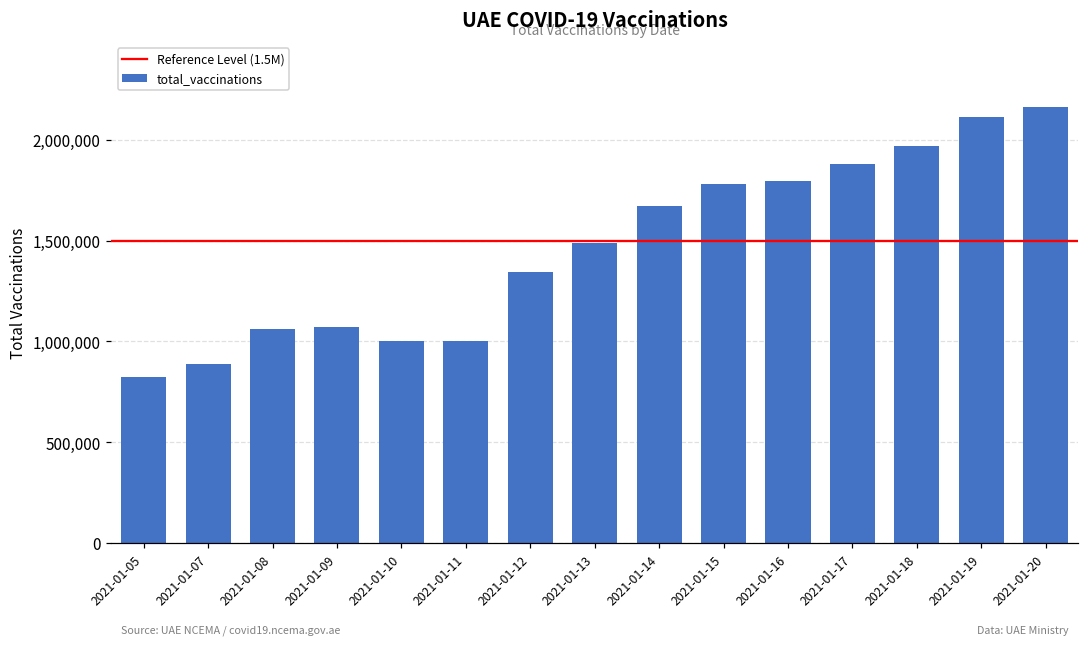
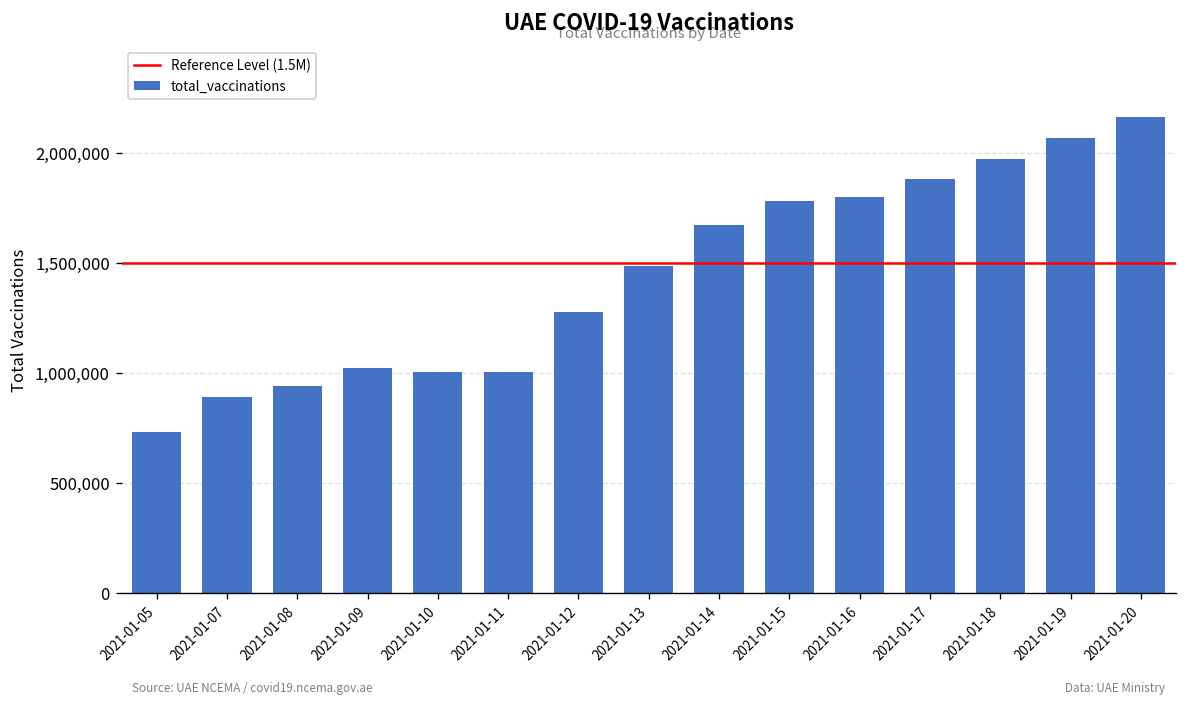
2021-01-05: 830,000 -> 730,000
2021-01-08: 1,060,000 -> 940,000
2021-01-09: 1,070,000 -> 1,020,000
2021-01-12: 1,350,000 -> 1,280,000
2021-01-19: 2,110,000 -> 2,070,000
